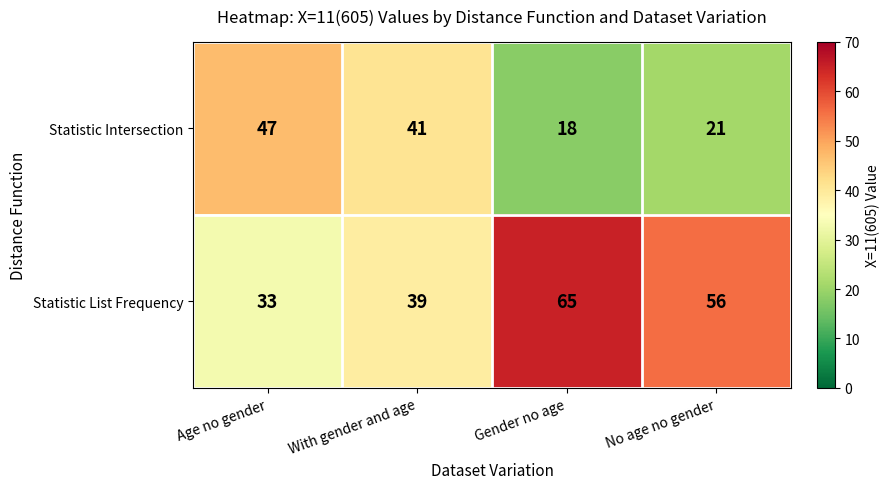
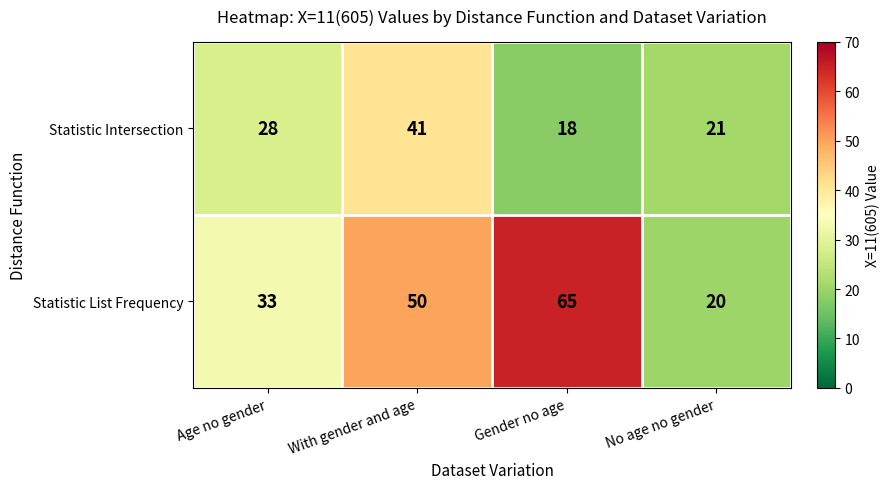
Statistic Intersection, Age no gender: 47 -> 28
Statistic List Frequency, With gender and age: 39 -> 50
Statistic List Frequency, No age no gender: 56 -> 20
